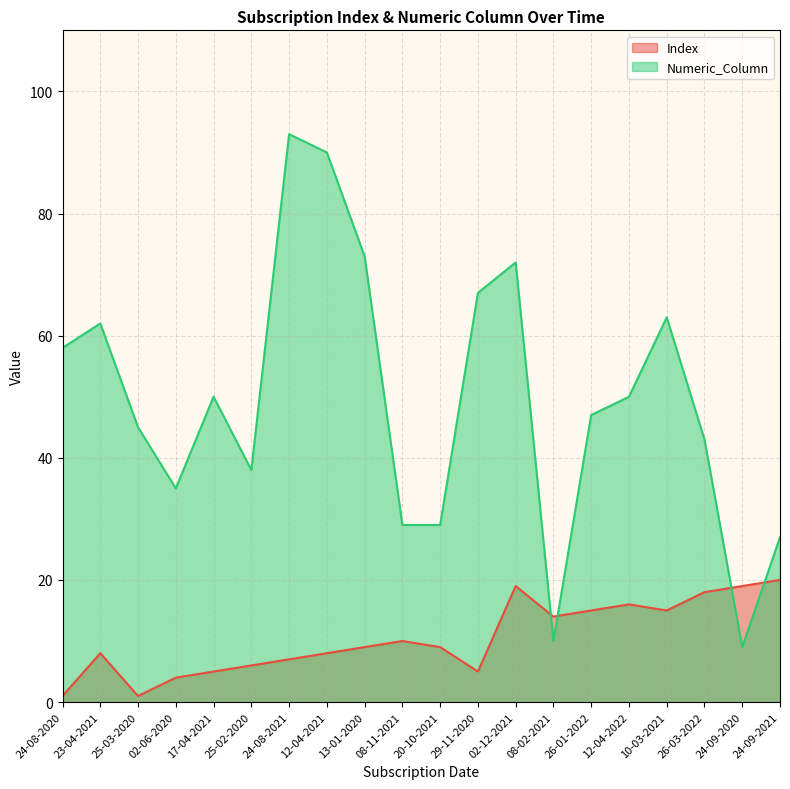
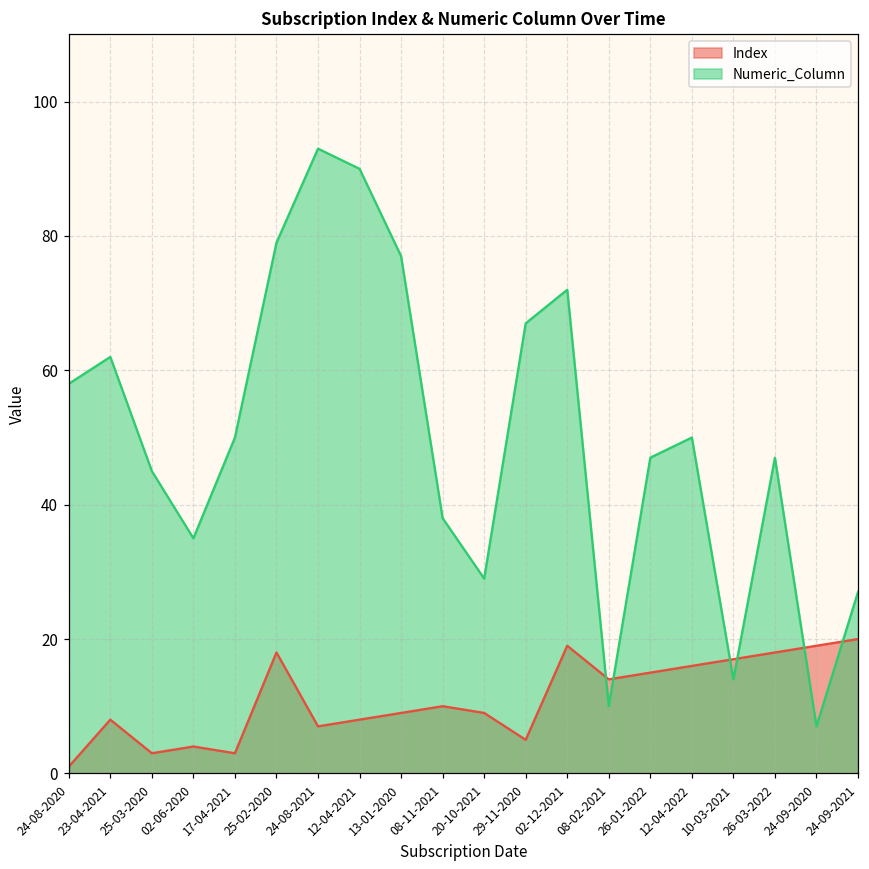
Index, 25-03-2020: 1 -> 3
Index, 17-04-2021: 5 -> 3
Index, 25-02-2020: 6 -> 18
Numeric_Column, 25-02-2020: 38 -> 79
Numeric_Column, 13-01-2020: 73 -> 77
Numeric_Column, 08-11-2021: 29 -> 38
Index, 10-03-2021: 15 -> 17
Numeric_Column, 10-03-2021: 63 -> 14
Numeric_Column, 26-03-2022: 43 -> 47
Numeric_Column, 24-09-2020: 9 -> 7
